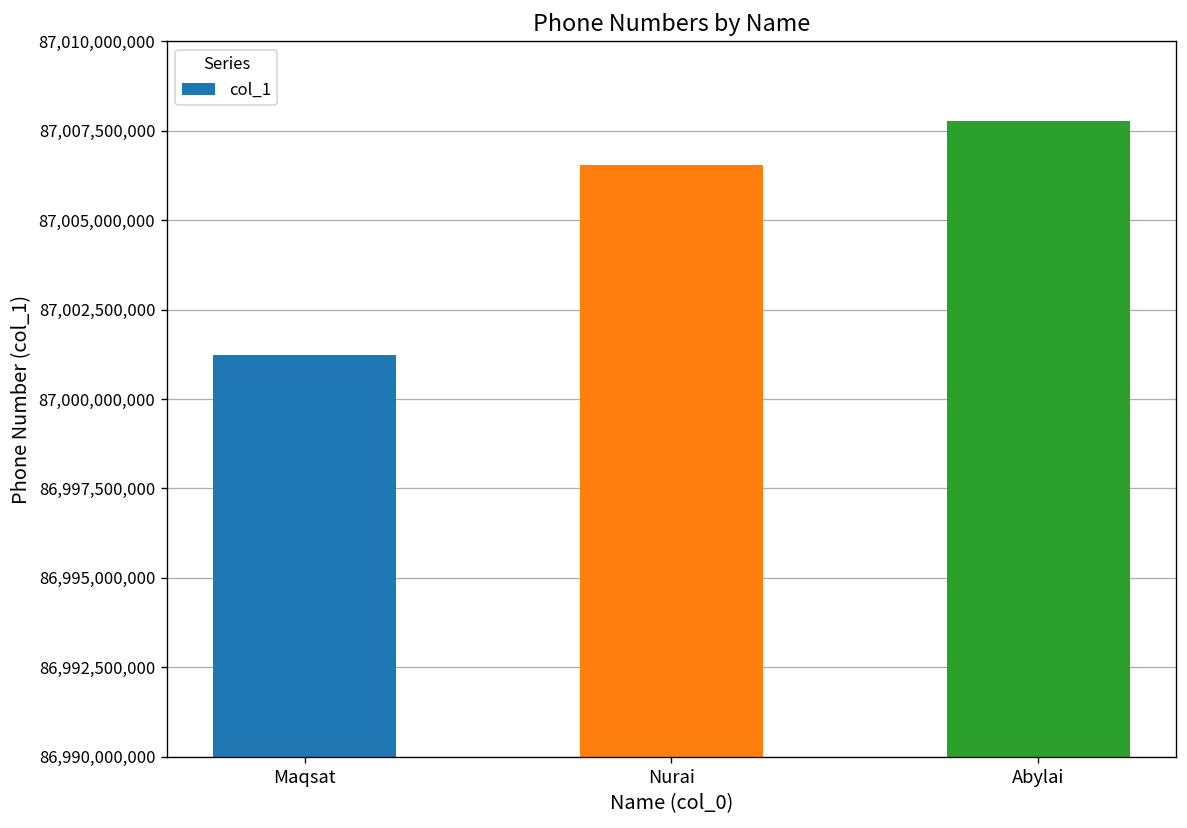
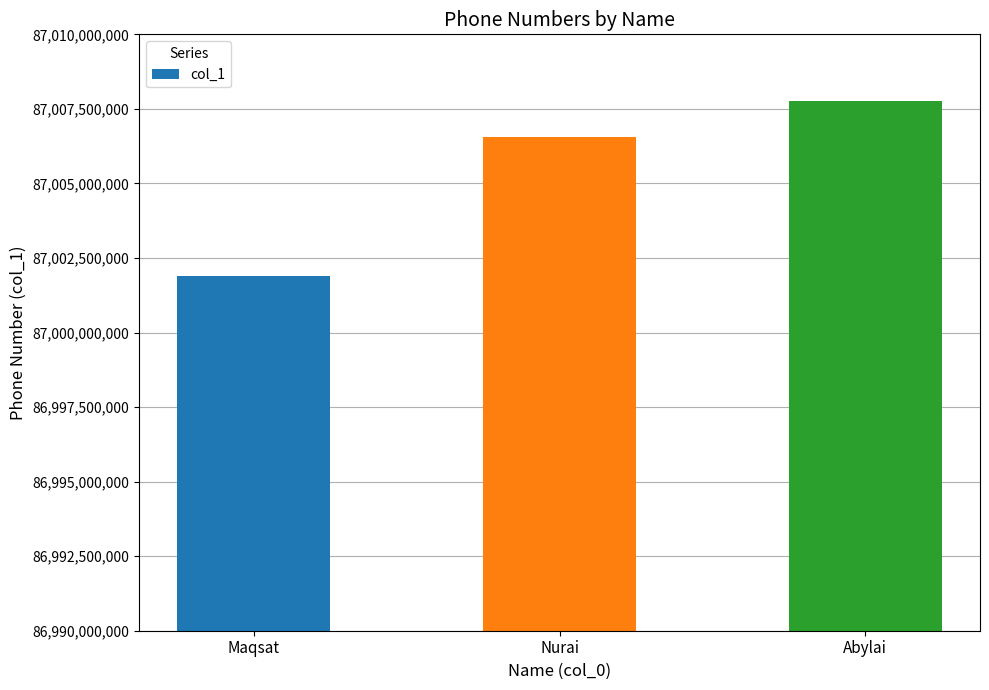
Maqsat: 87,001,200,000 -> 87,001,900,000
